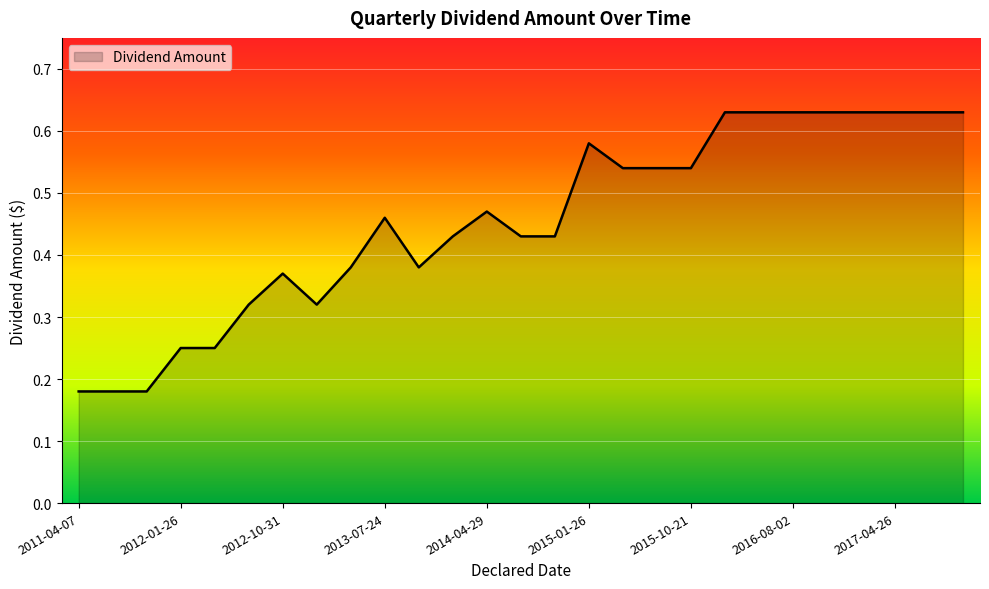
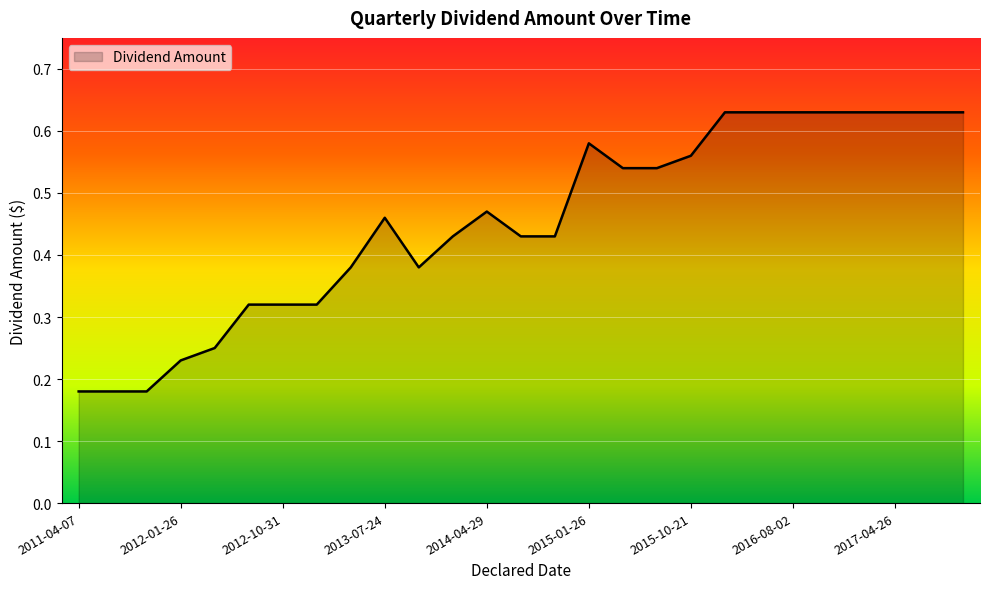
2012-01-26: 0.25 -> 0.23
2012-10-31: 0.37 -> 0.32
2015-10-21: 0.54 -> 0.56
